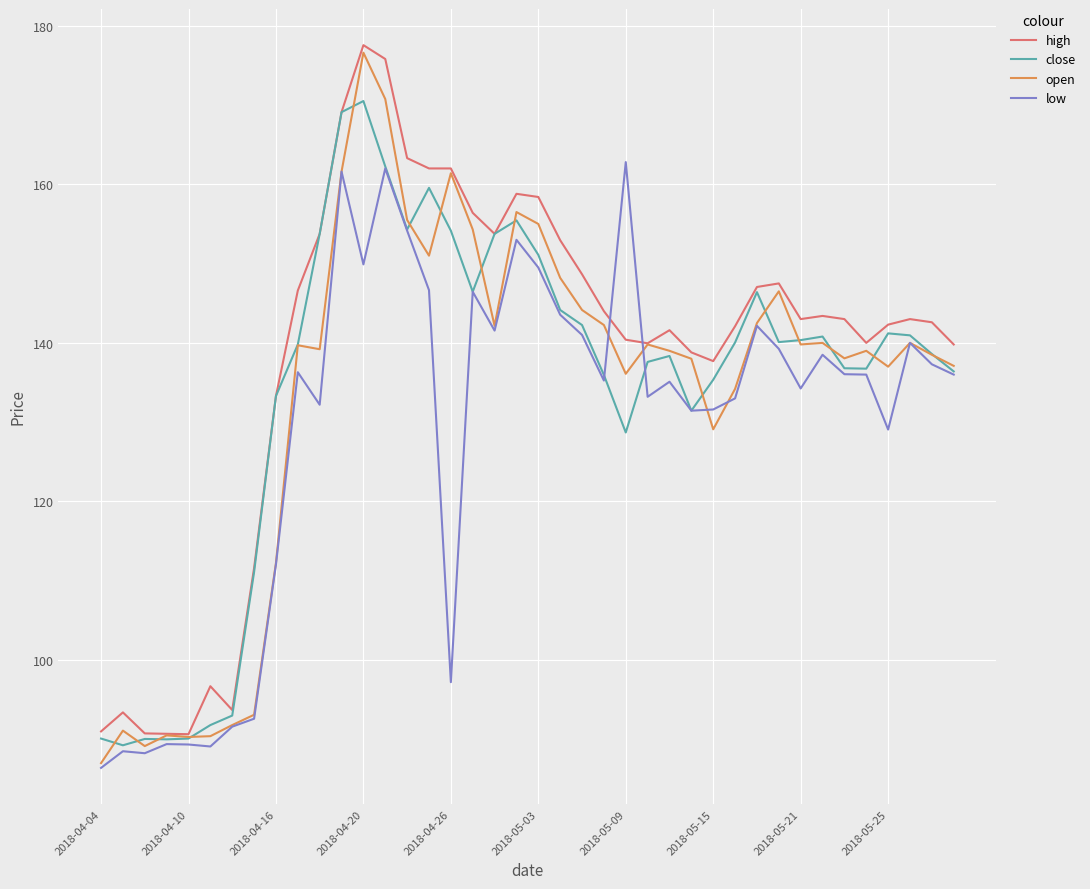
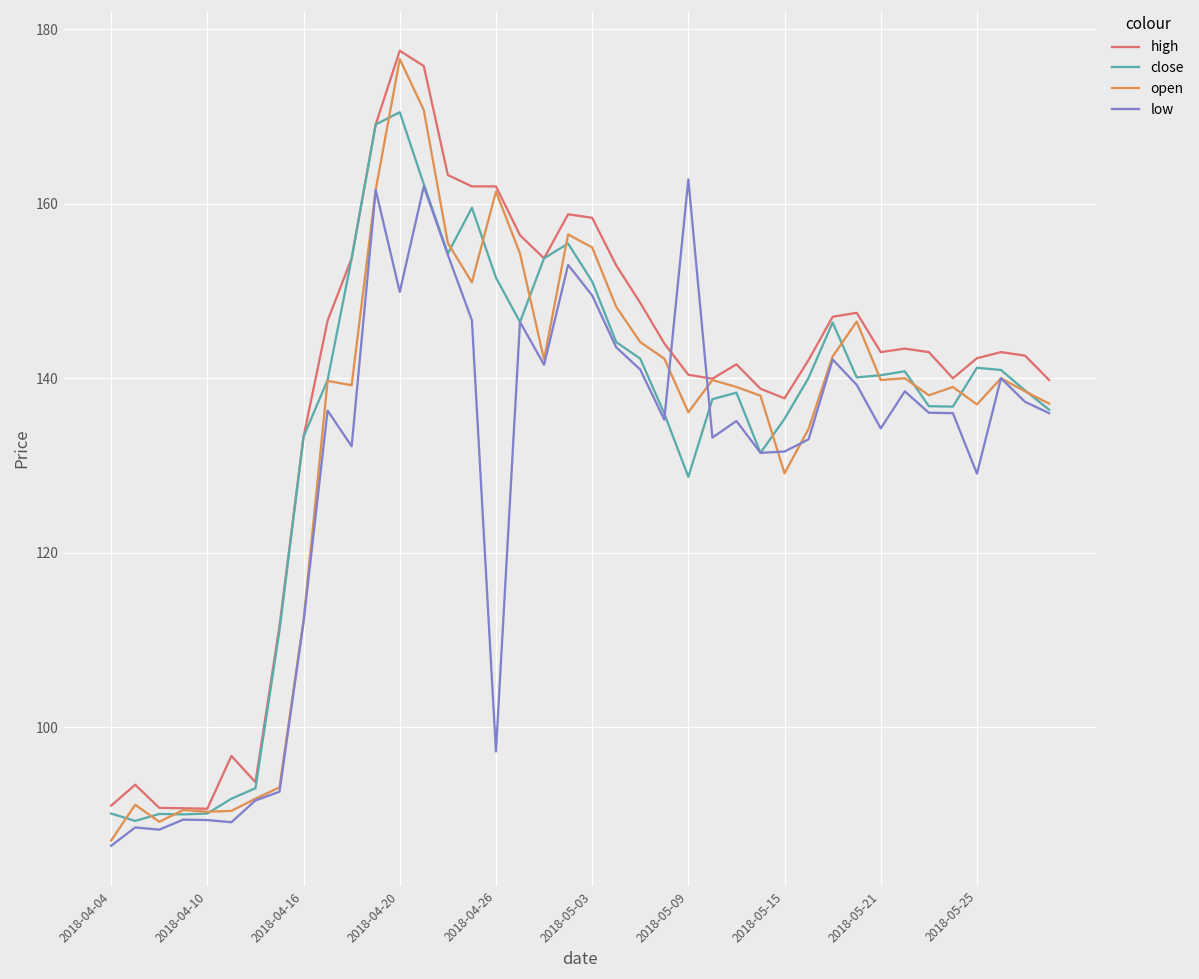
close, 2018-04-26: 154 -> 152
